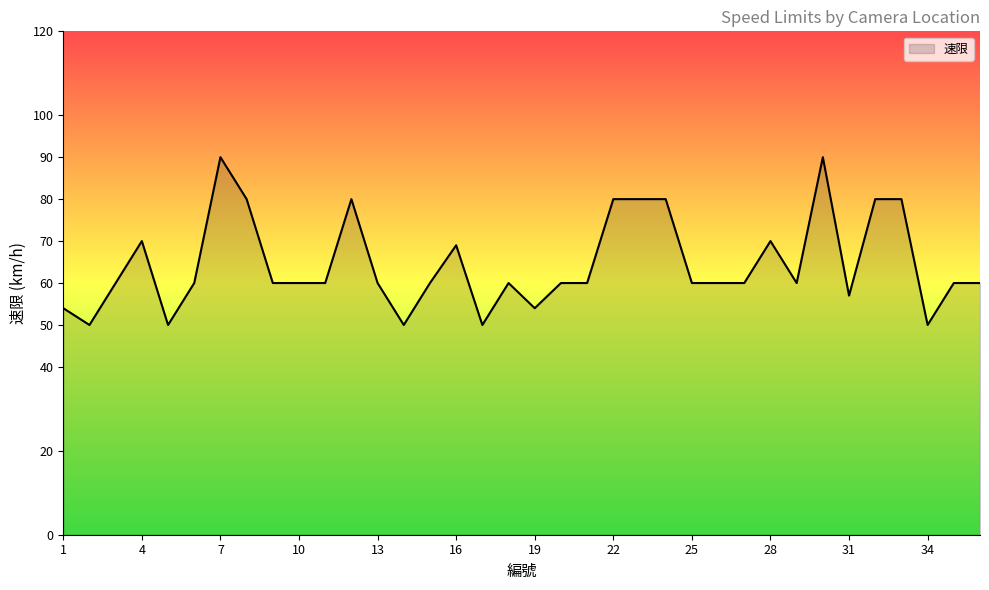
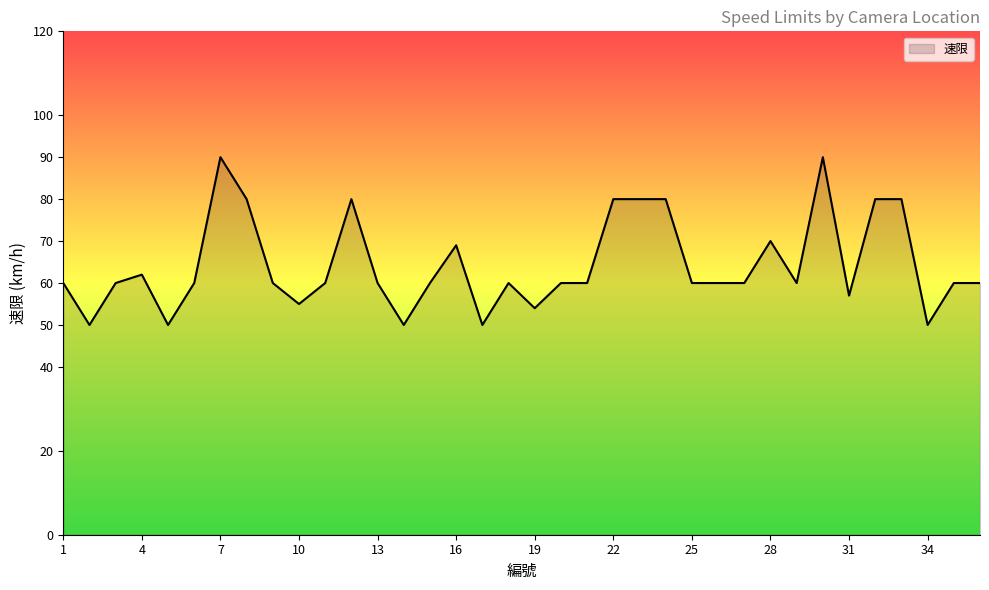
1: 54 -> 60
4: 70 -> 62
10: 60 -> 55
